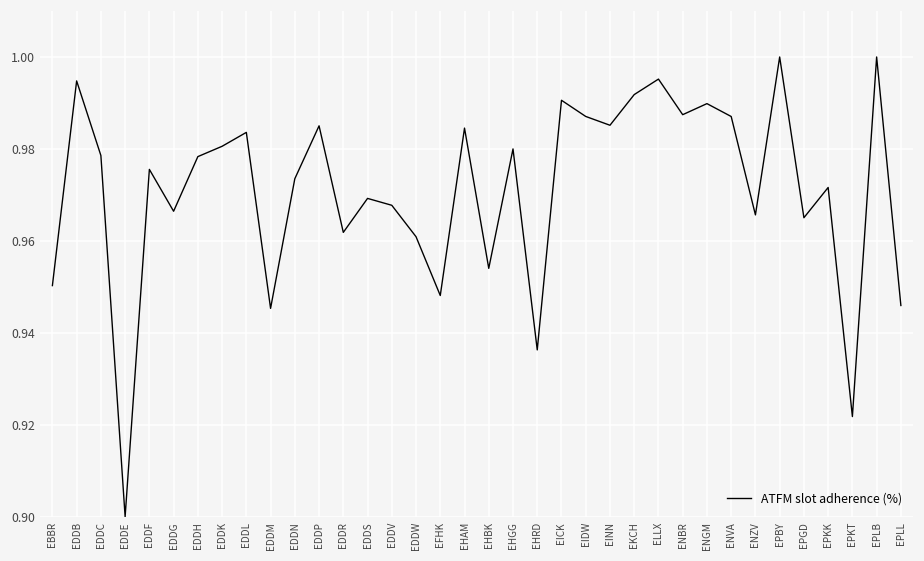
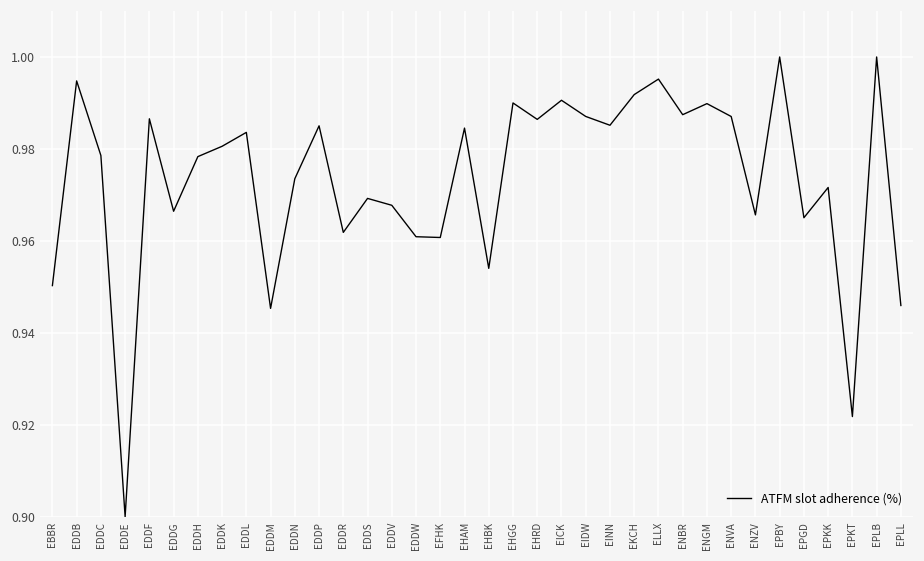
EDDF: 0.976 -> 0.987
EFHK: 0.948 -> 0.961
EHGG: 0.98 -> 0.99
EHRD: 0.936 -> 0.986
